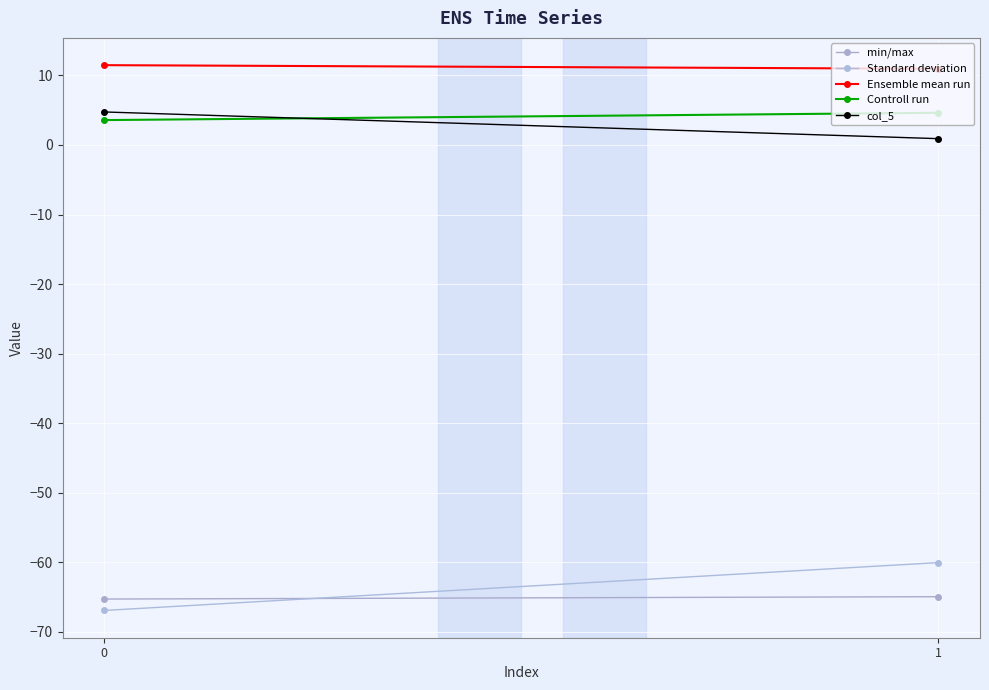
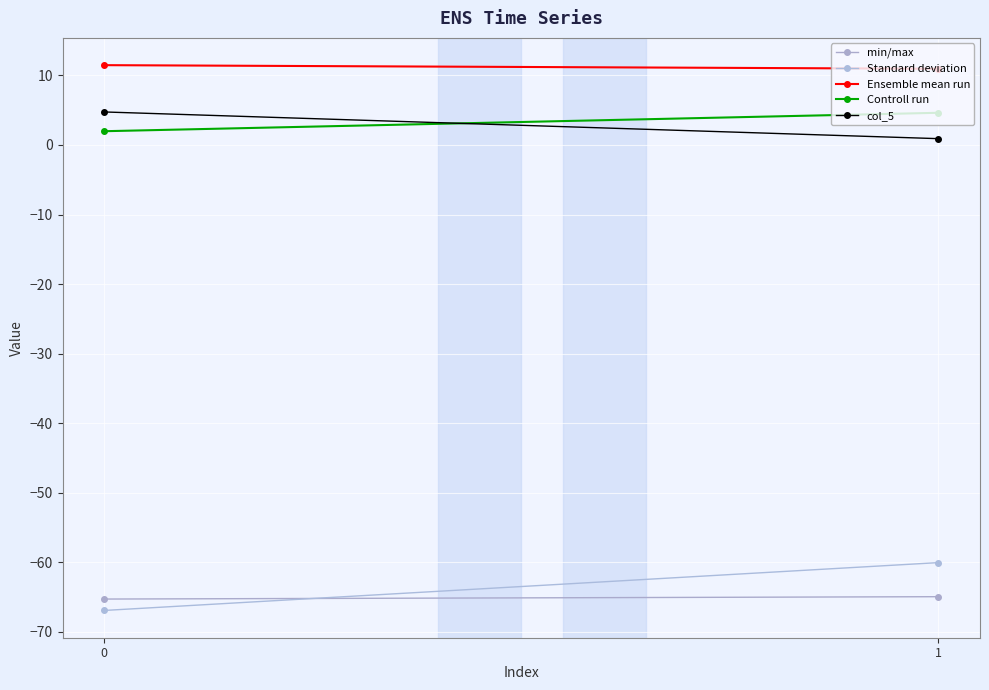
Controll run, 0: 4 -> 2
